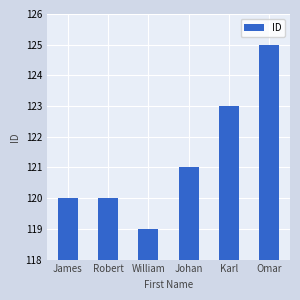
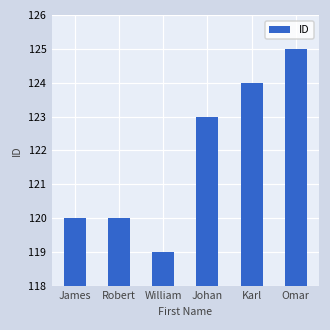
Johan: 121 -> 123
Karl: 123 -> 124
